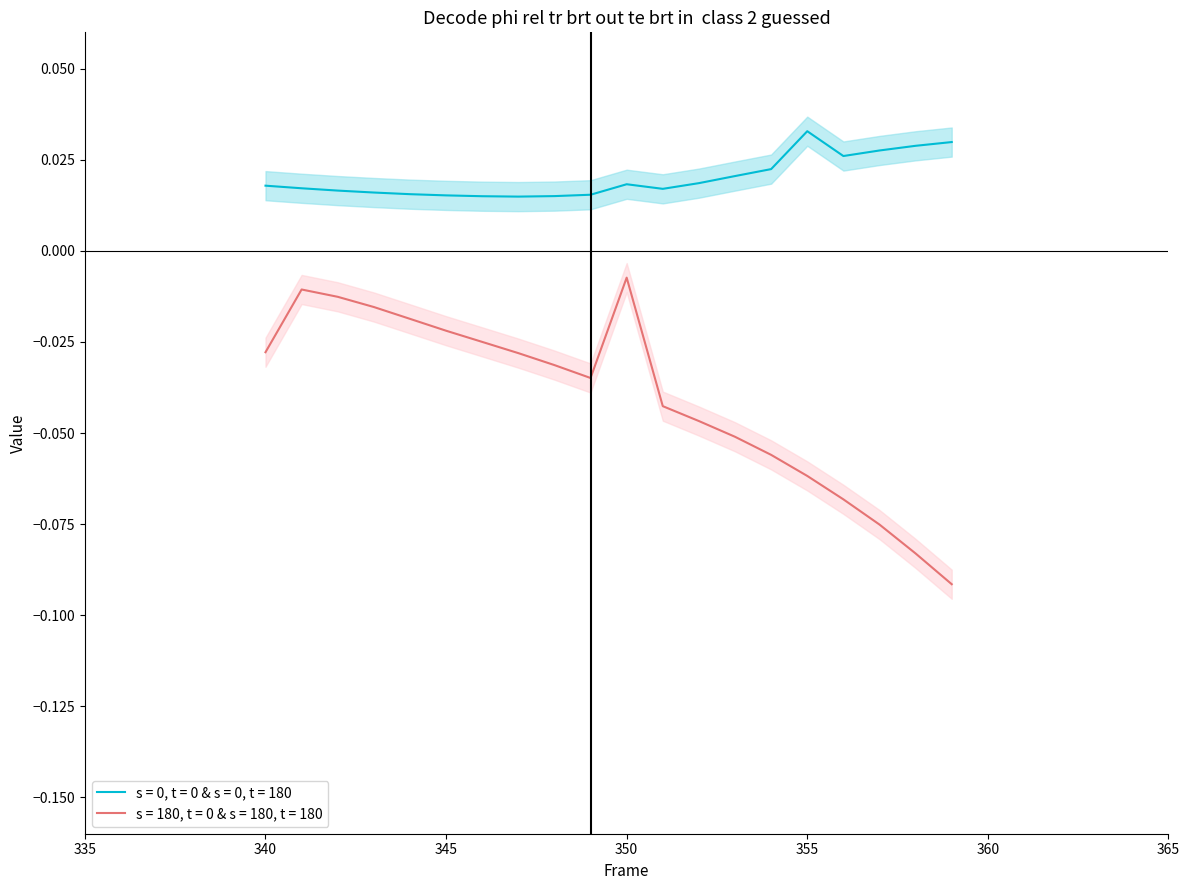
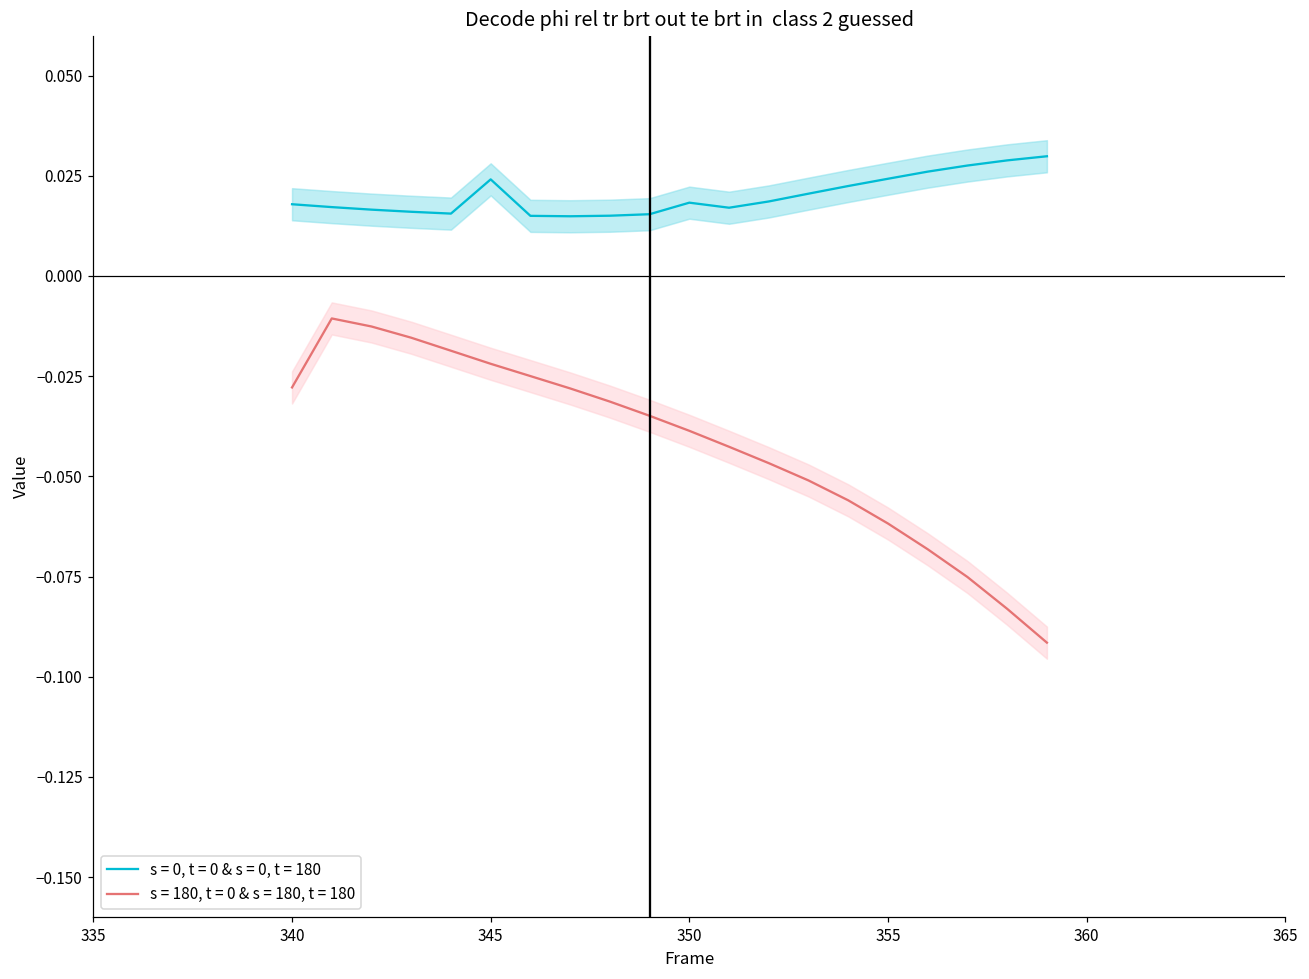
s = 0, t = 0 & s = 0, t = 180, 345: 0.015 -> 0.024
s = 180, t = 0 & s = 180, t = 180, 350: -0.007 -> -0.039
s = 0, t = 0 & s = 0, t = 180, 355: 0.033 -> 0.024
